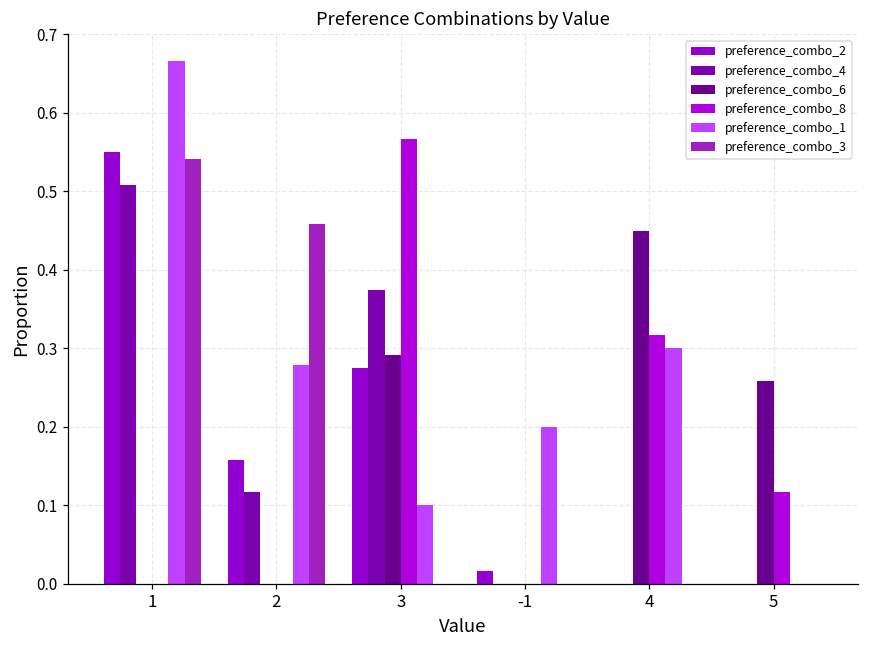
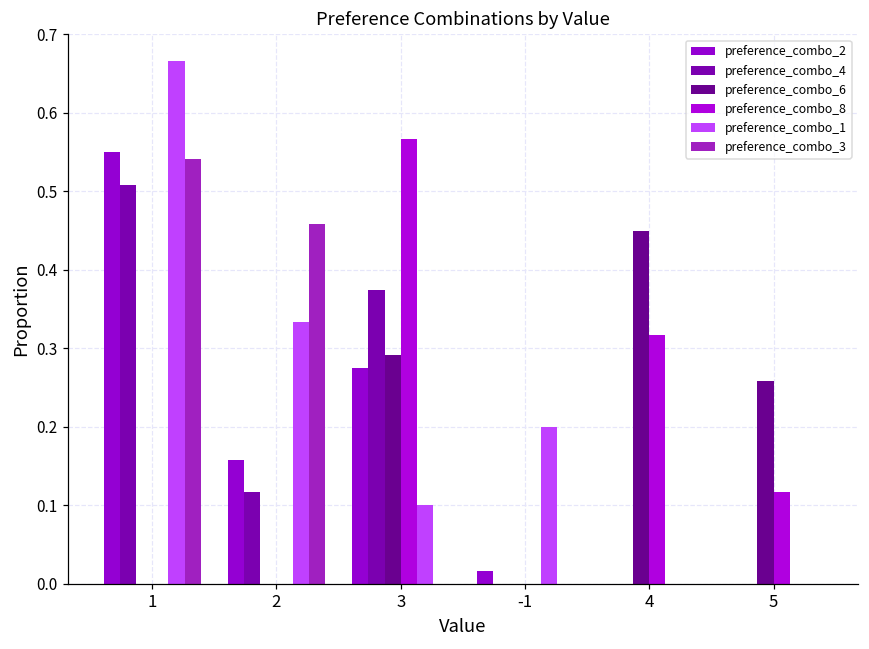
preference_combo_1, 2: 0.28 -> 0.33
preference_combo_1, 4: 0.3 -> 0.0
